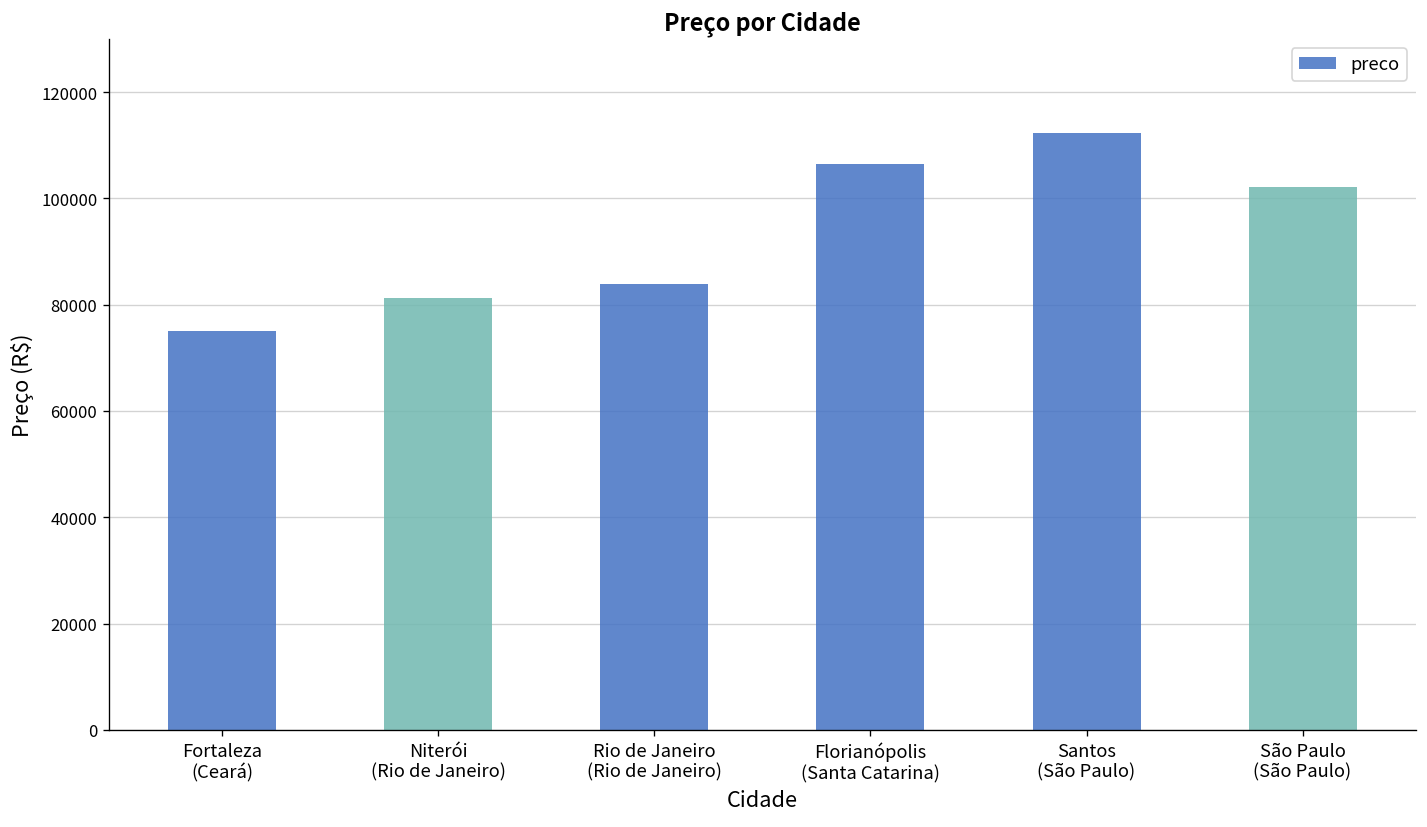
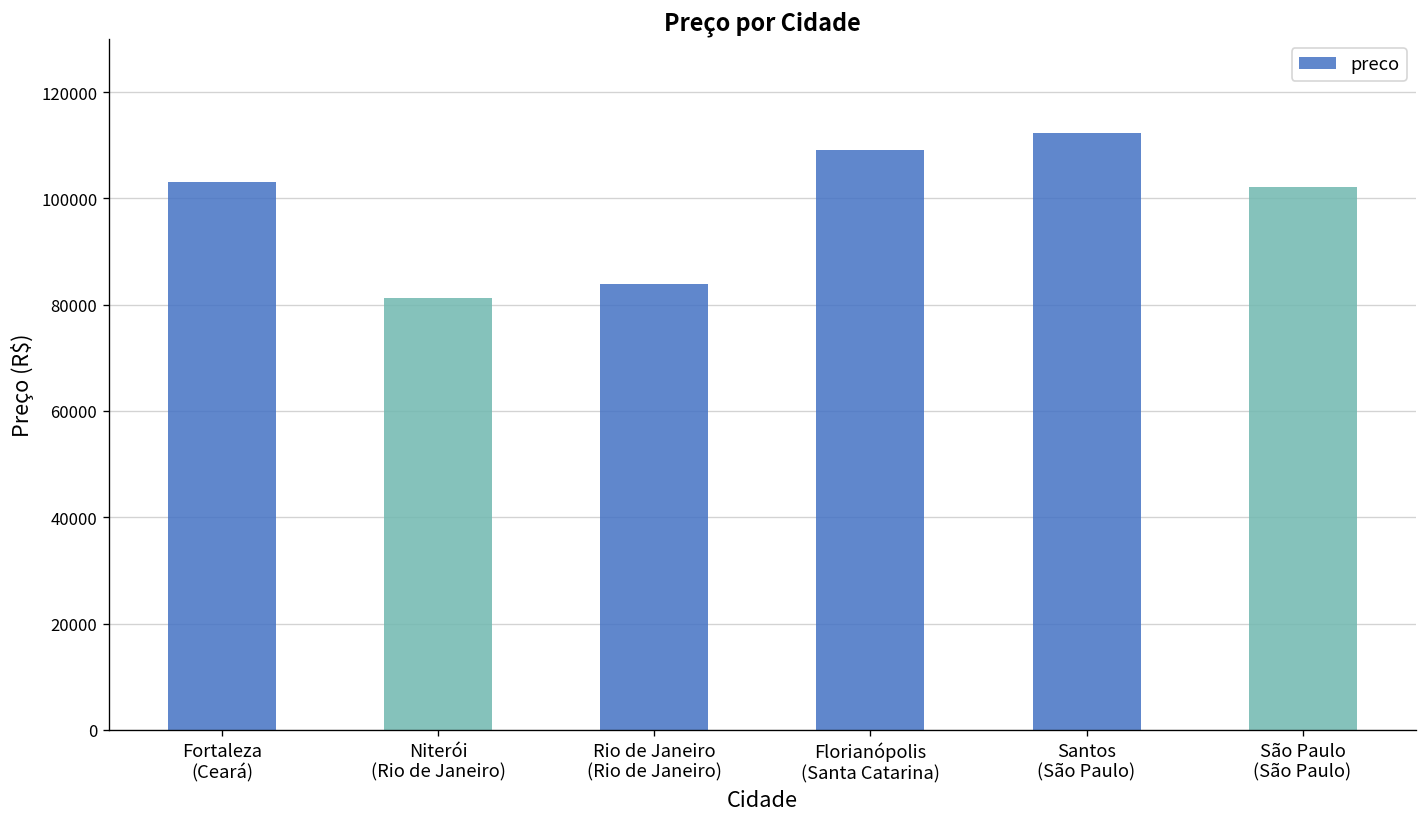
Fortaleza (Ceará): 75000 -> 103000
Florianópolis (Santa Catarina): 106000 -> 109000
